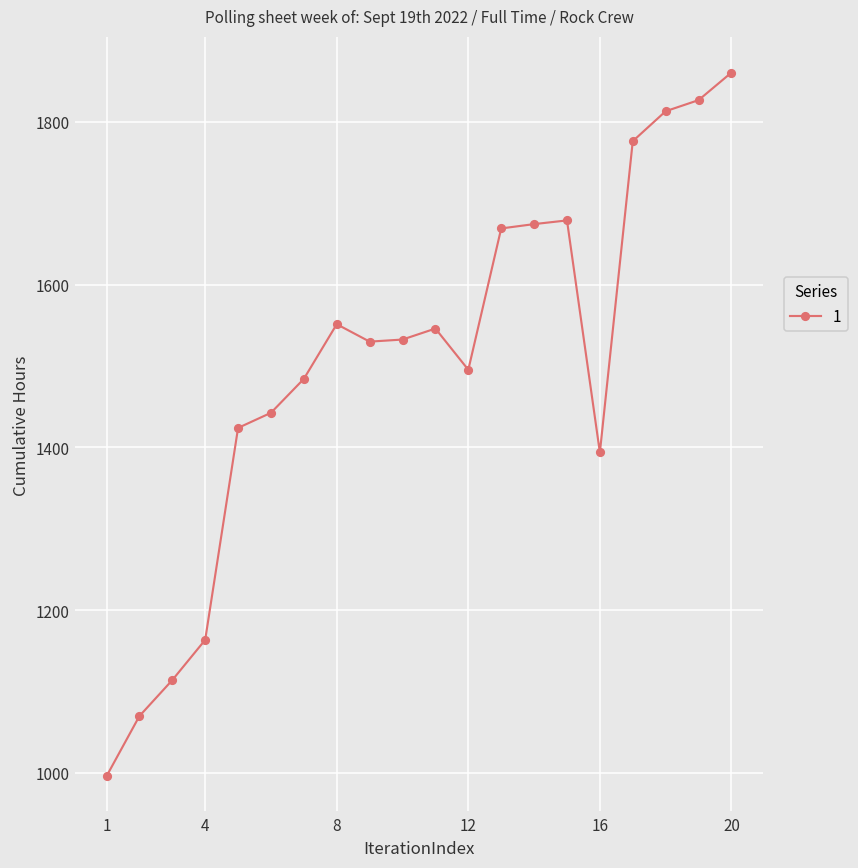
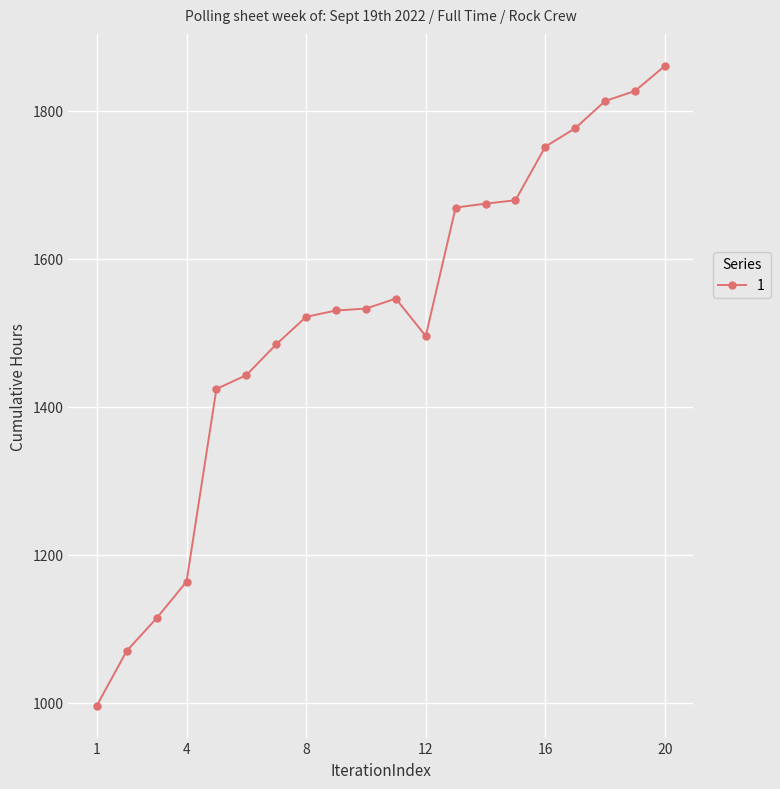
8: 1550 -> 1520
16: 1390 -> 1750
